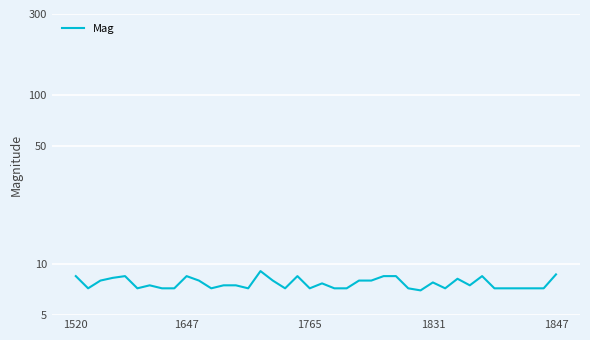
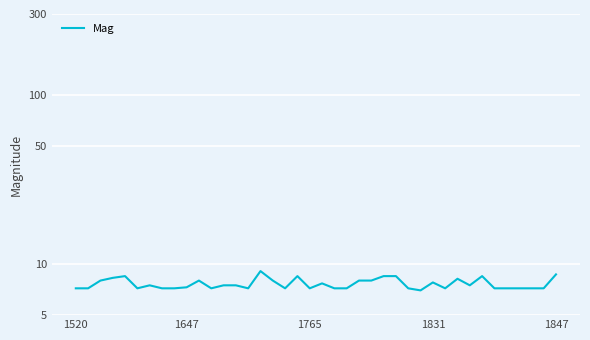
1520: 9 -> 7.2
1647: 9 -> 7.3
